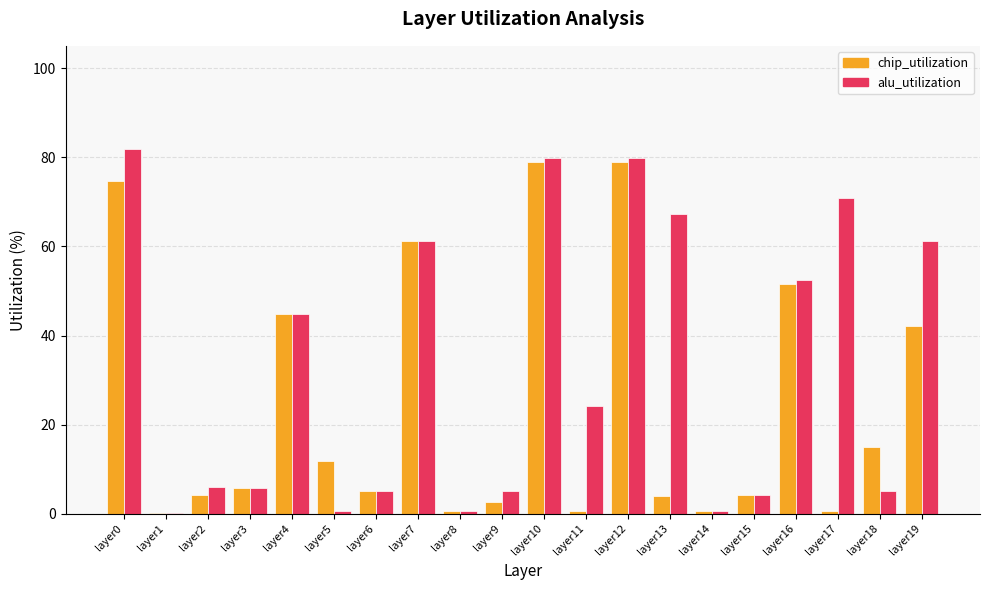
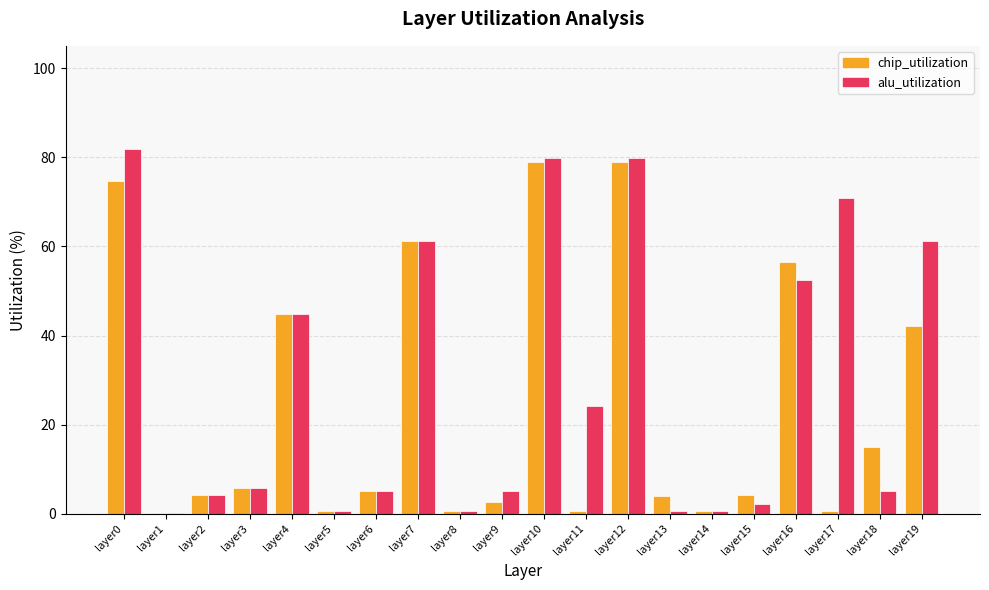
alu_utilization, layer2: 6 -> 4
chip_utilization, layer5: 12 -> 1
alu_utilization, layer13: 67 -> 1
alu_utilization, layer15: 4 -> 2
chip_utilization, layer16: 51 -> 56
